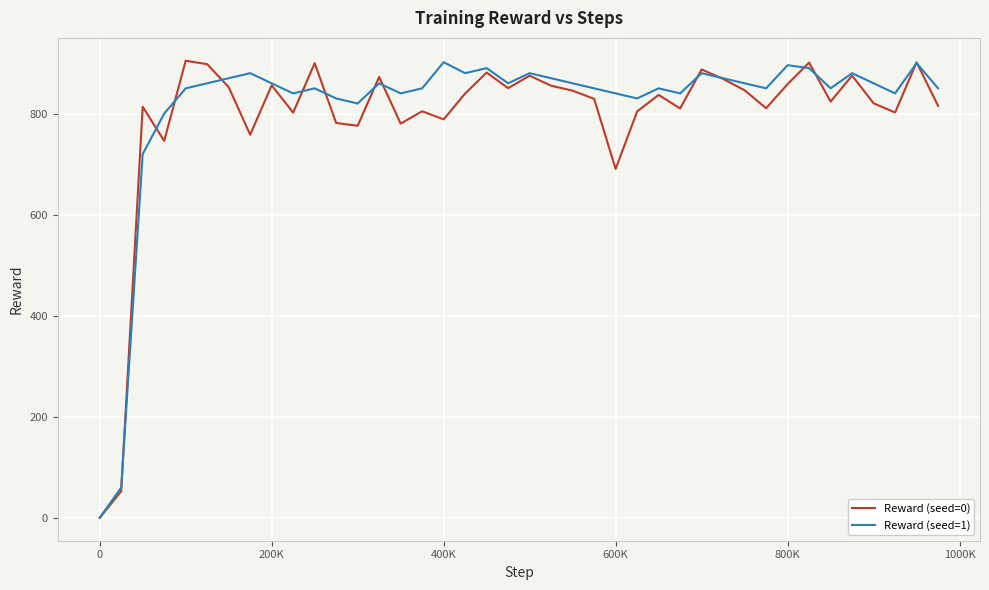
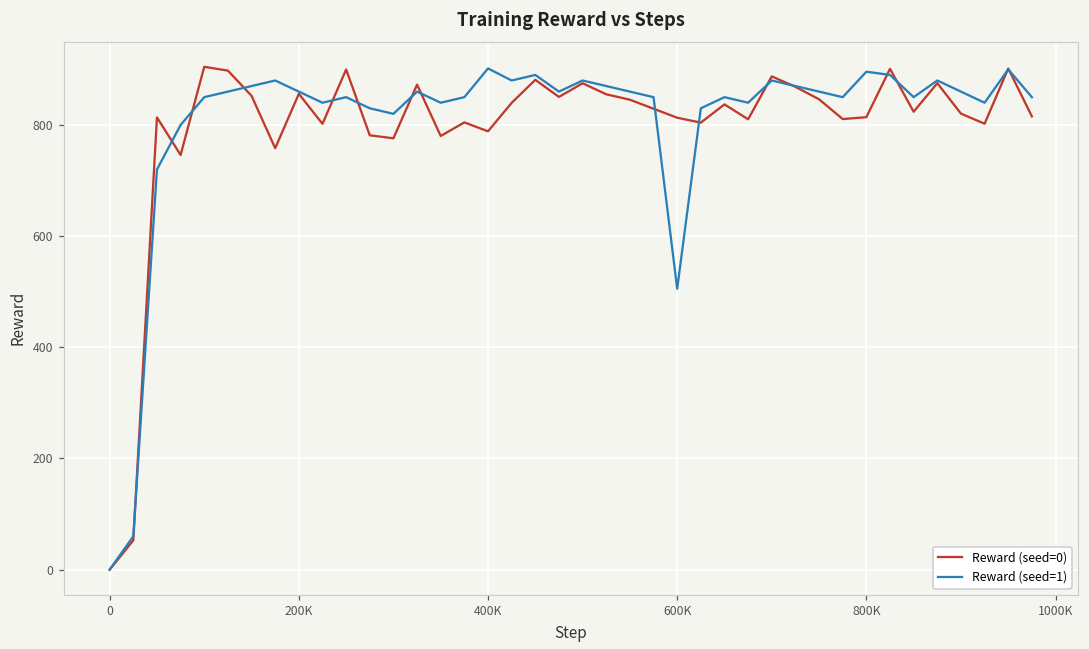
Reward (seed=0), 600K: 690 -> 810
Reward (seed=1), 600K: 840 -> 510
Reward (seed=0), 800K: 860 -> 810
